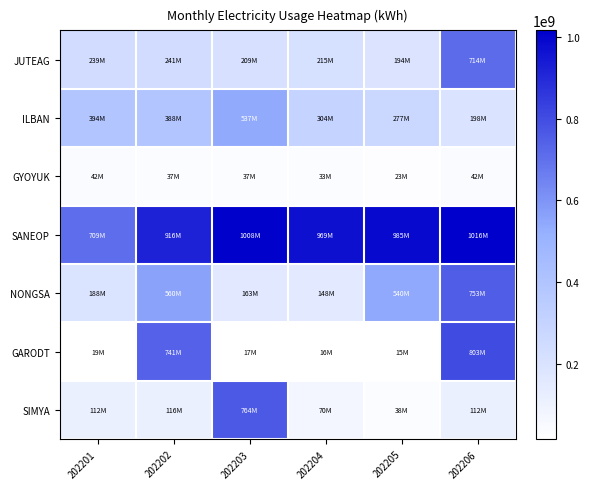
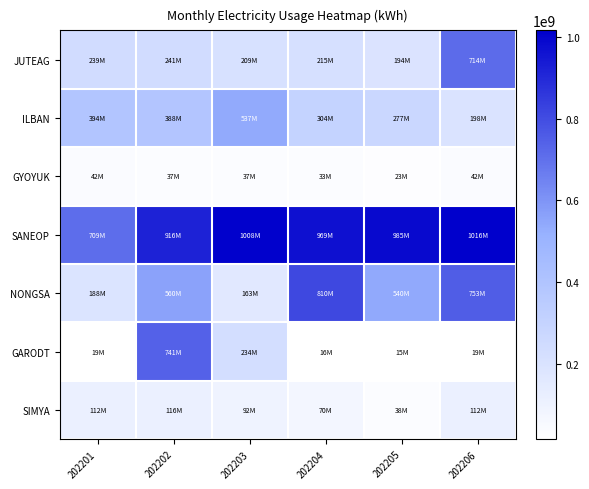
NONGSA, 202204: 148M -> 810M
GARODT, 202203: 17M -> 234M
GARODT, 202206: 803M -> 19M
SIMYA, 202203: 764M -> 92M
